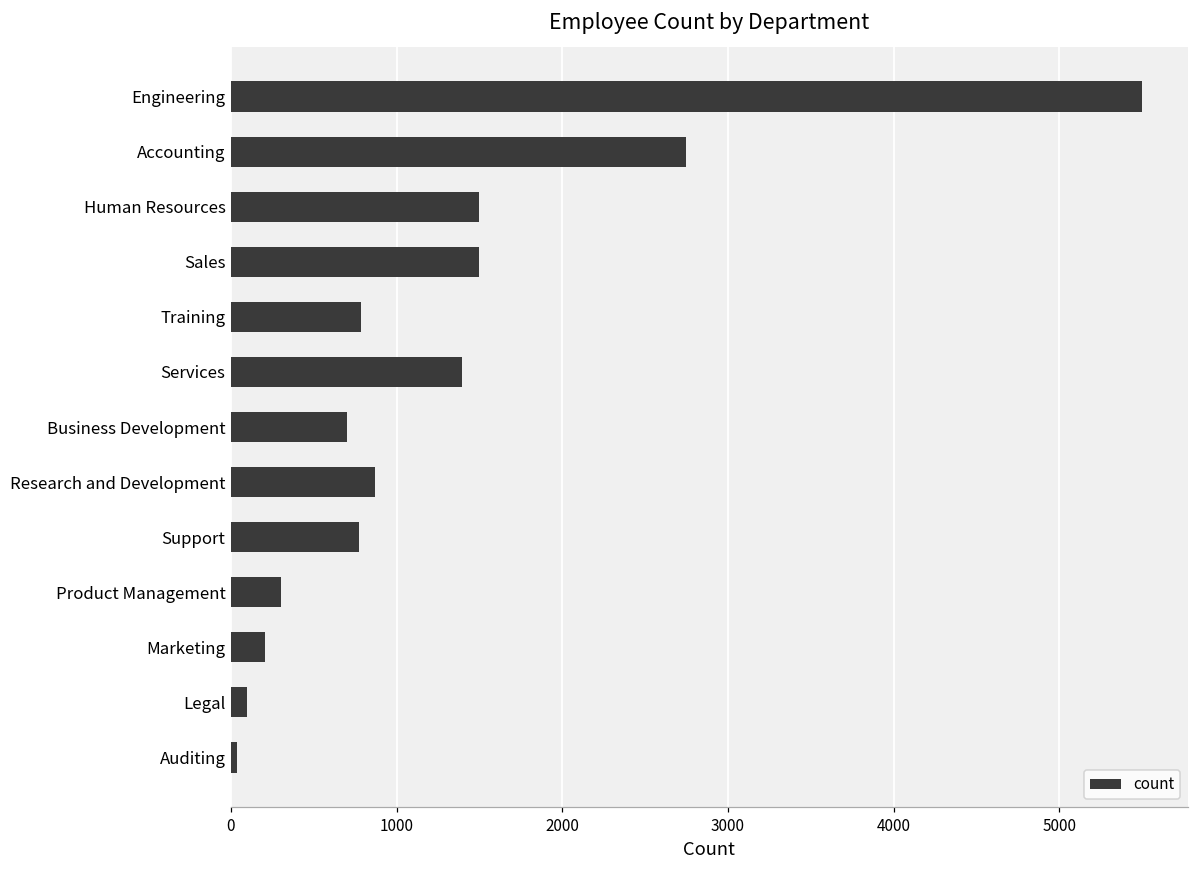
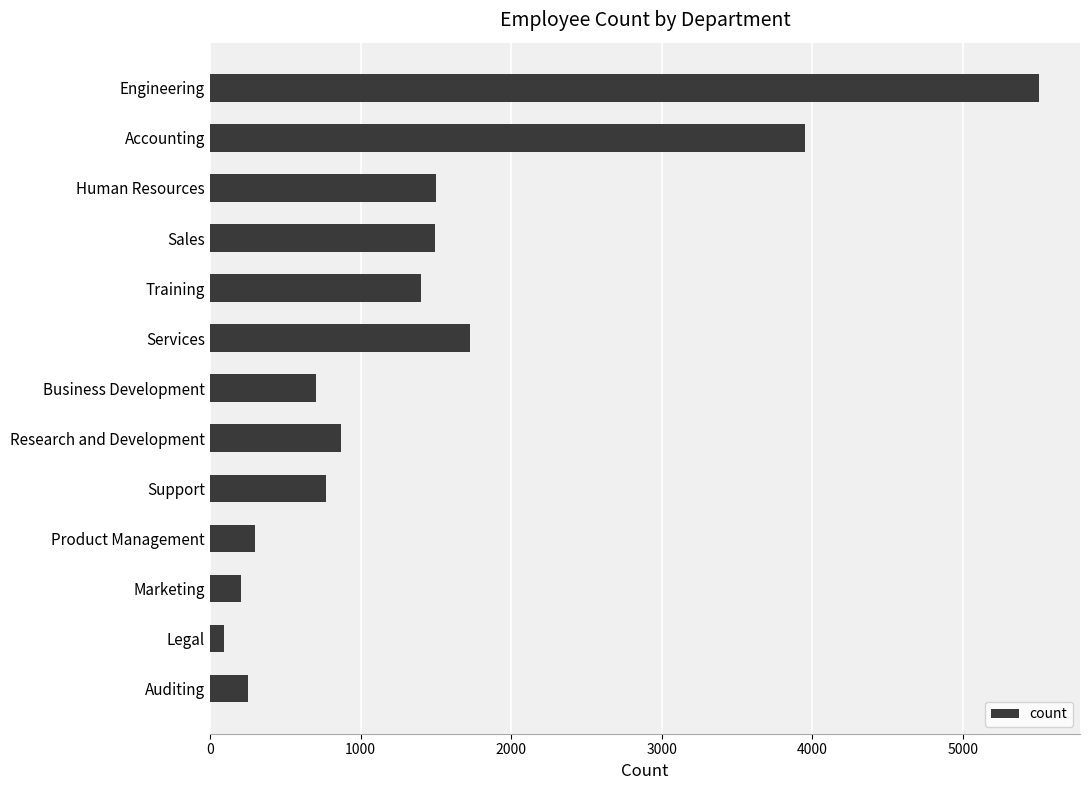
Accounting: 2750 -> 3950
Training: 790 -> 1400
Services: 1390 -> 1730
Auditing: 40 -> 250
